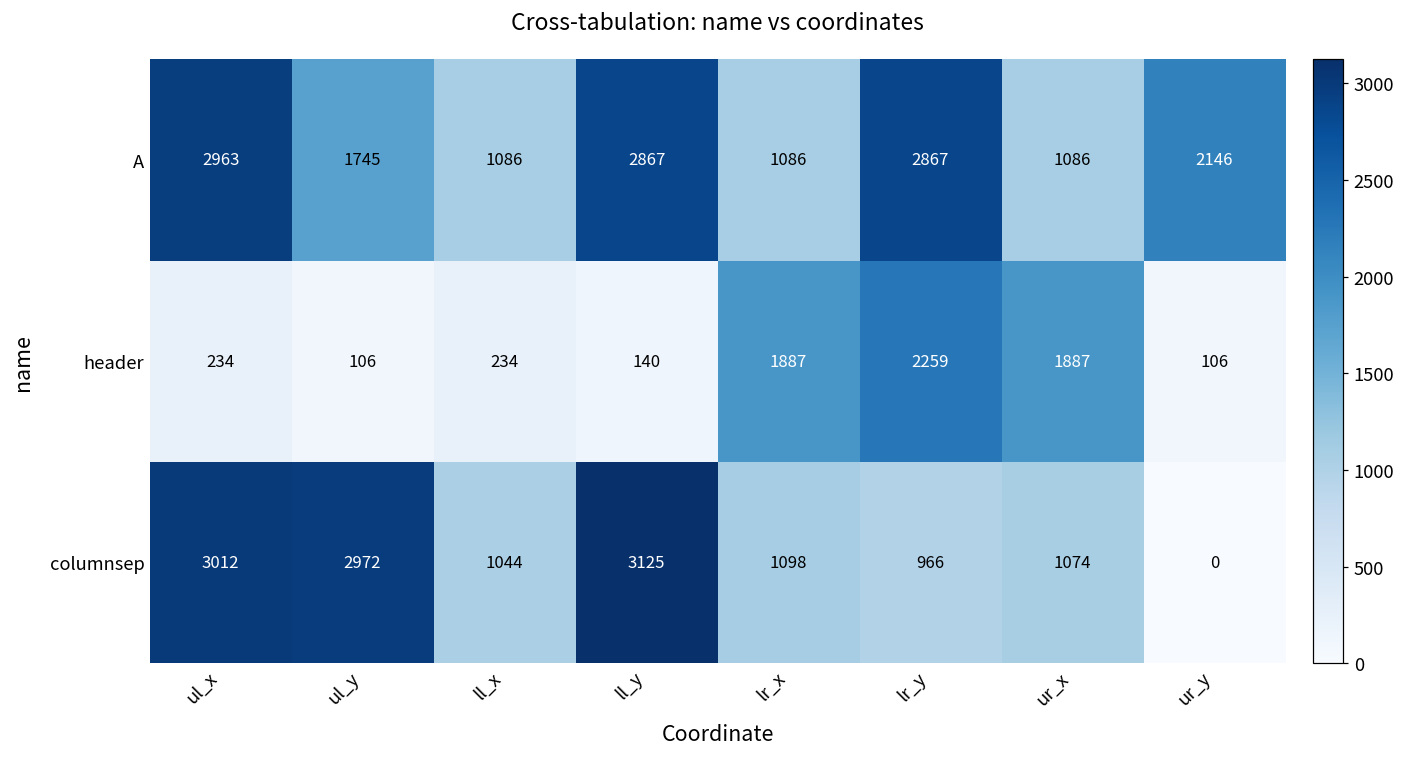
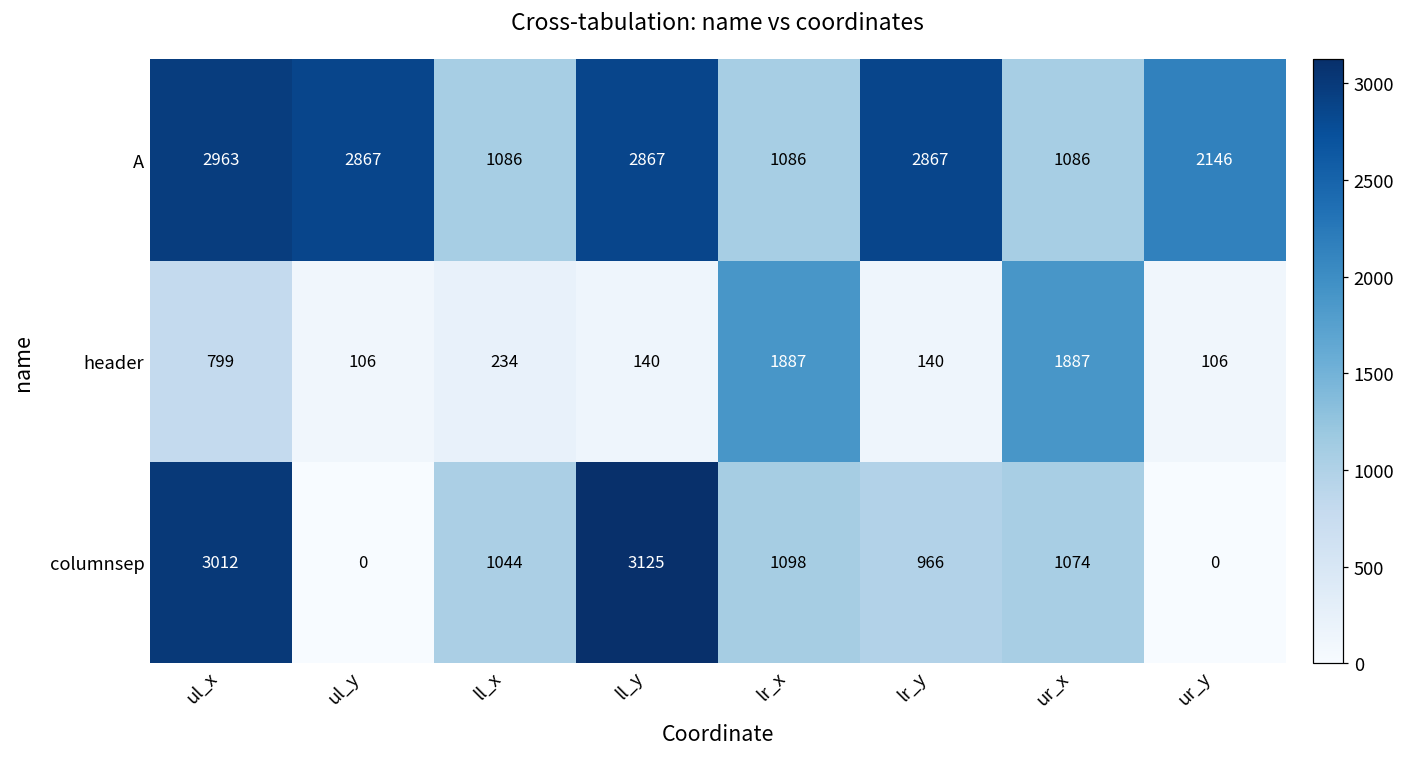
A, ul_y: 1745 -> 2867
header, ul_x: 234 -> 799
header, lr_y: 2259 -> 140
columnsep, ul_y: 2972 -> 0
